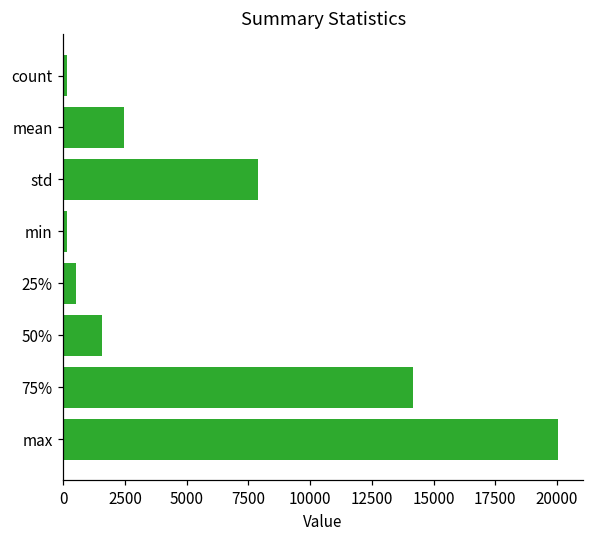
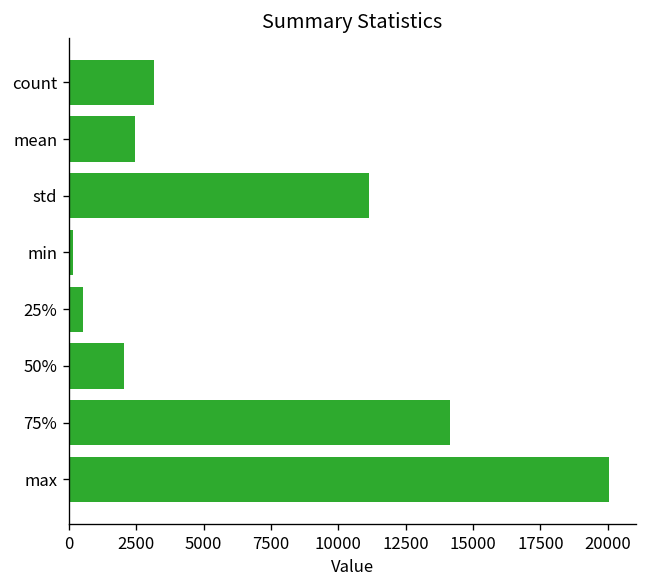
count: 200 -> 3200
std: 7900 -> 11100
50%: 1600 -> 2000
